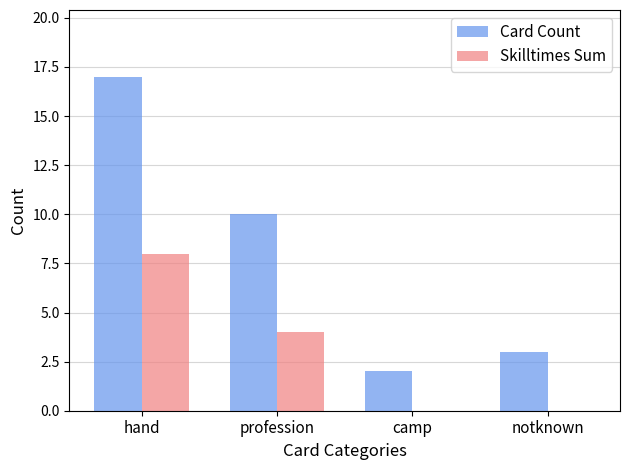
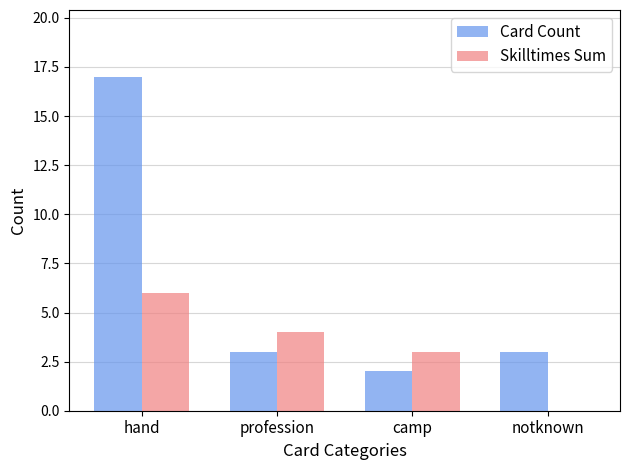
Skilltimes Sum, hand: 8 -> 6
Card Count, profession: 10 -> 3
Skilltimes Sum, camp: 0 -> 3
